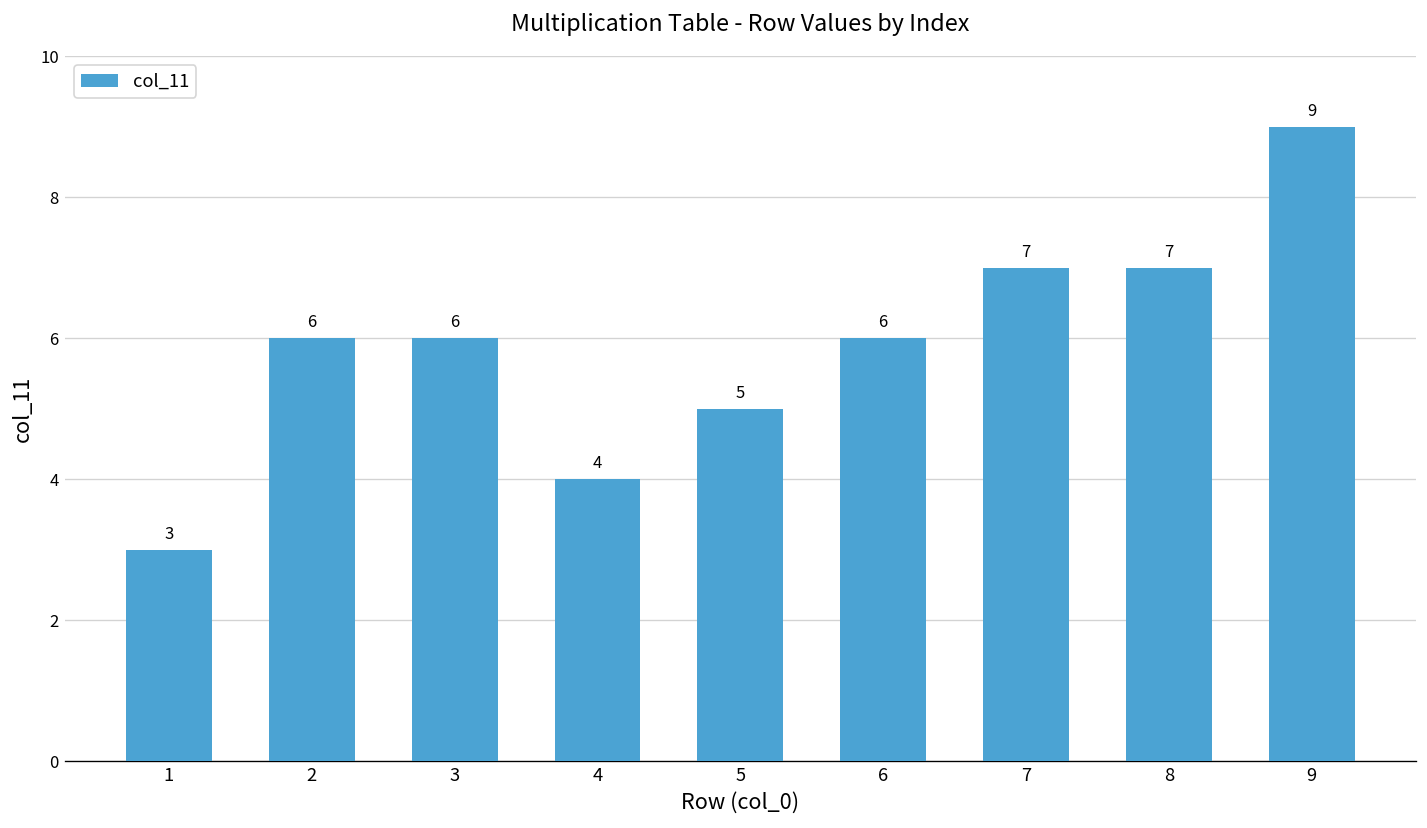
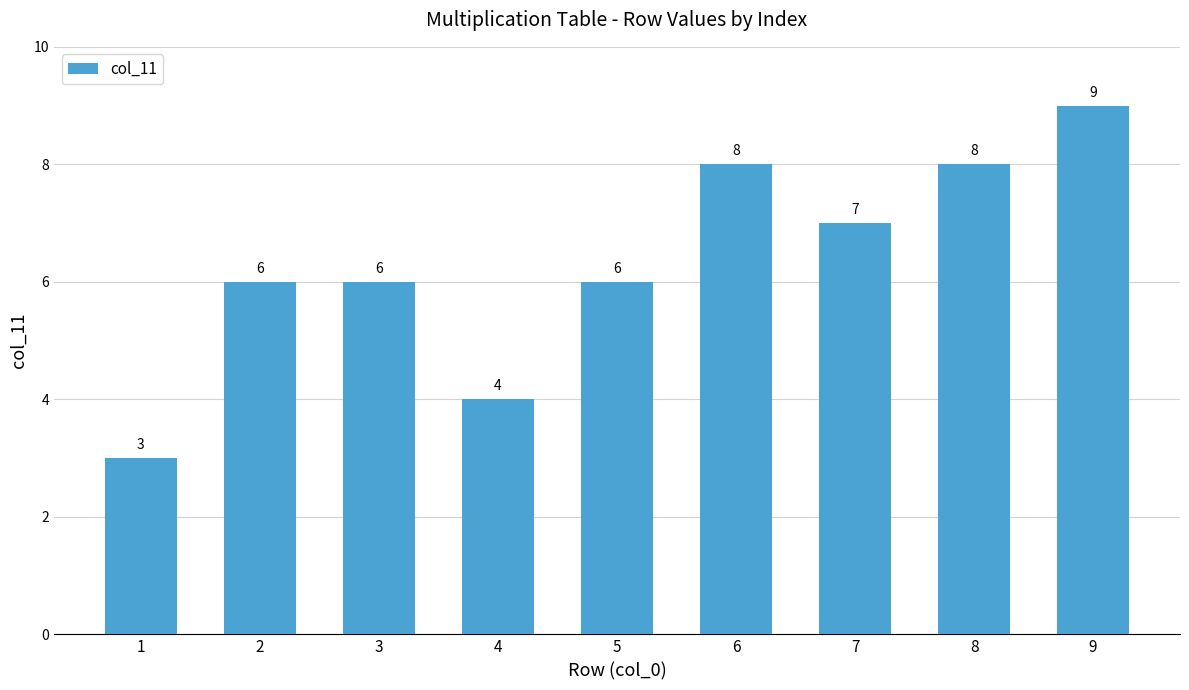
5: 5 -> 6
6: 6 -> 8
8: 7 -> 8
